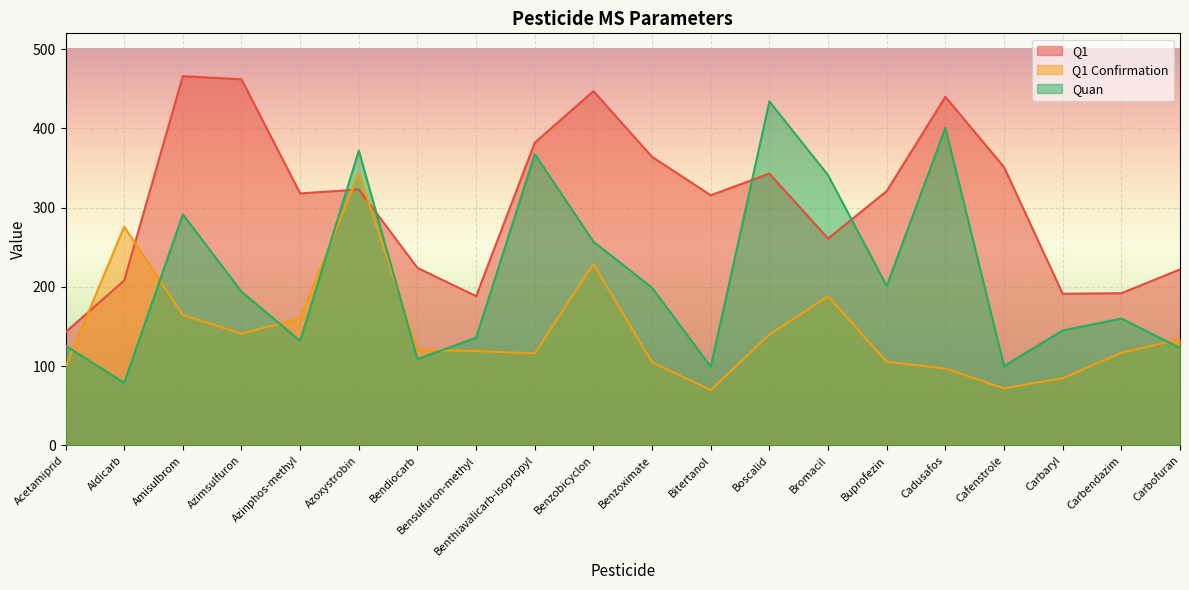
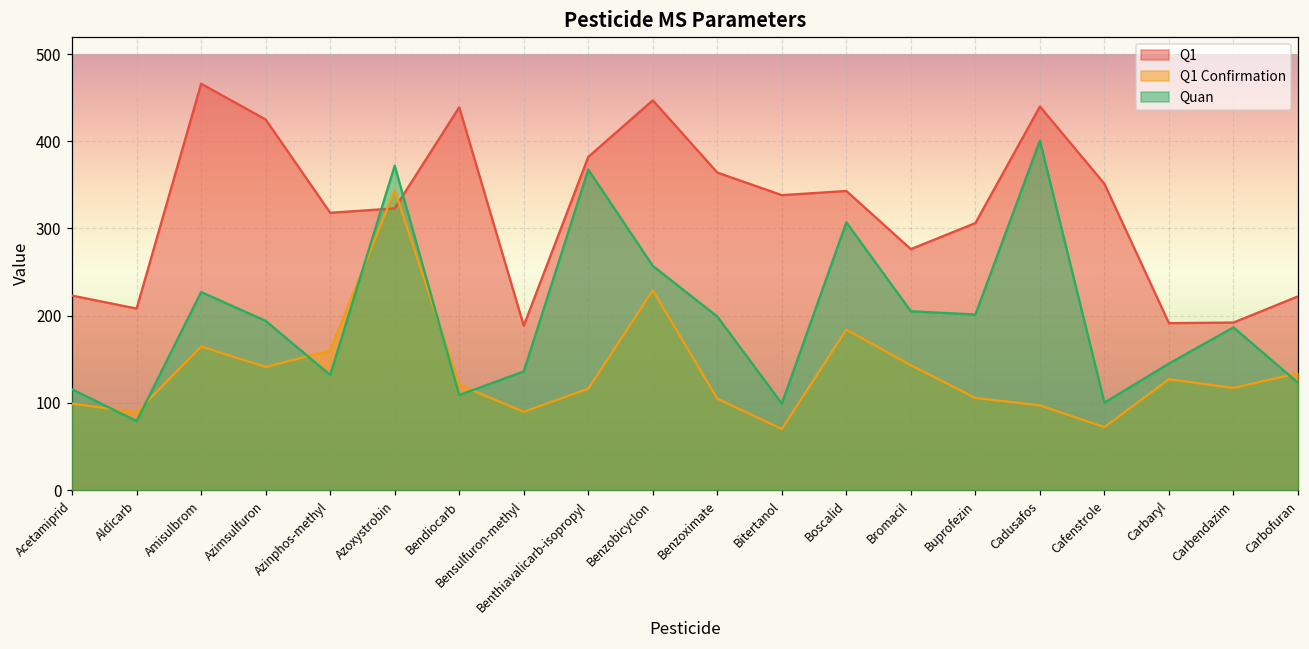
Q1, Acetamiprid: 140 -> 220
Quan, Acetamiprid: 130 -> 120
Q1 Confirmation, Aldicarb: 280 -> 90
Quan, Amisulbrom: 290 -> 230
Q1, Azimsulfuron: 460 -> 430
Q1, Bendiocarb: 220 -> 440
Q1 Confirmation, Bensulfuron-methyl: 120 -> 90
Q1, Bitertanol: 320 -> 340
Q1 Confirmation, Boscalid: 140 -> 180
Quan, Boscalid: 430 -> 310
Q1, Bromacil: 260 -> 280
Q1 Confirmation, Bromacil: 190 -> 140
Quan, Bromacil: 340 -> 210
Q1, Buprofezin: 320 -> 310
Q1 Confirmation, Carbaryl: 80 -> 130
Quan, Carbendazim: 160 -> 190
